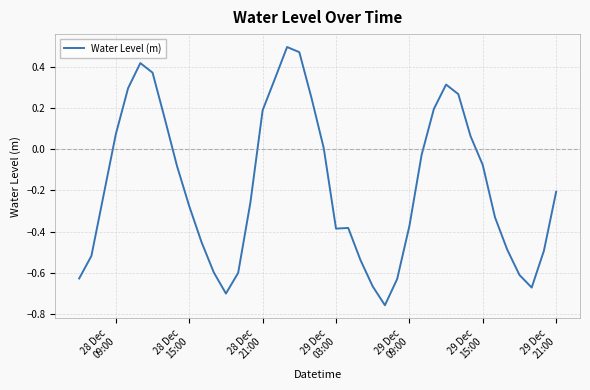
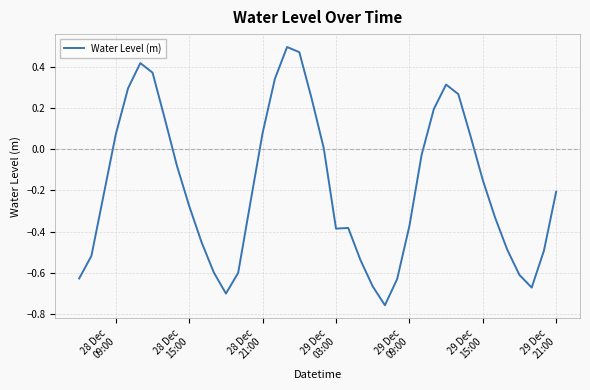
28 Dec 21:00: 0.19 -> 0.08
29 Dec 15:00: -0.08 -> -0.15
